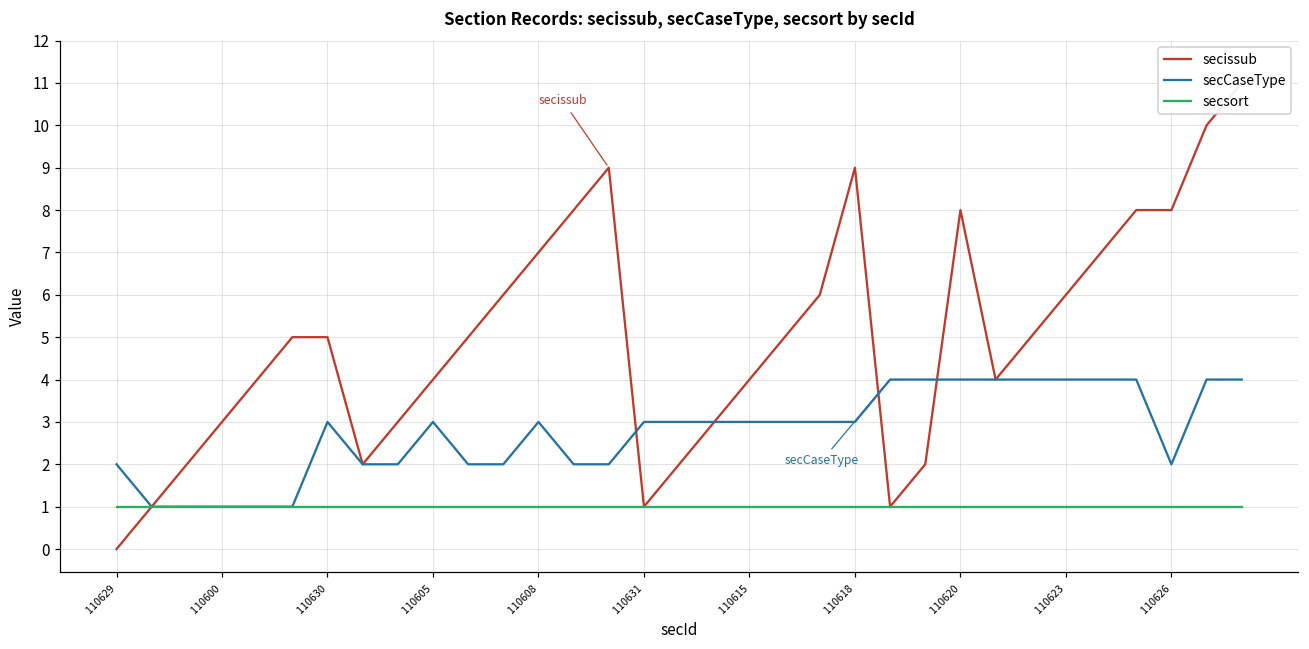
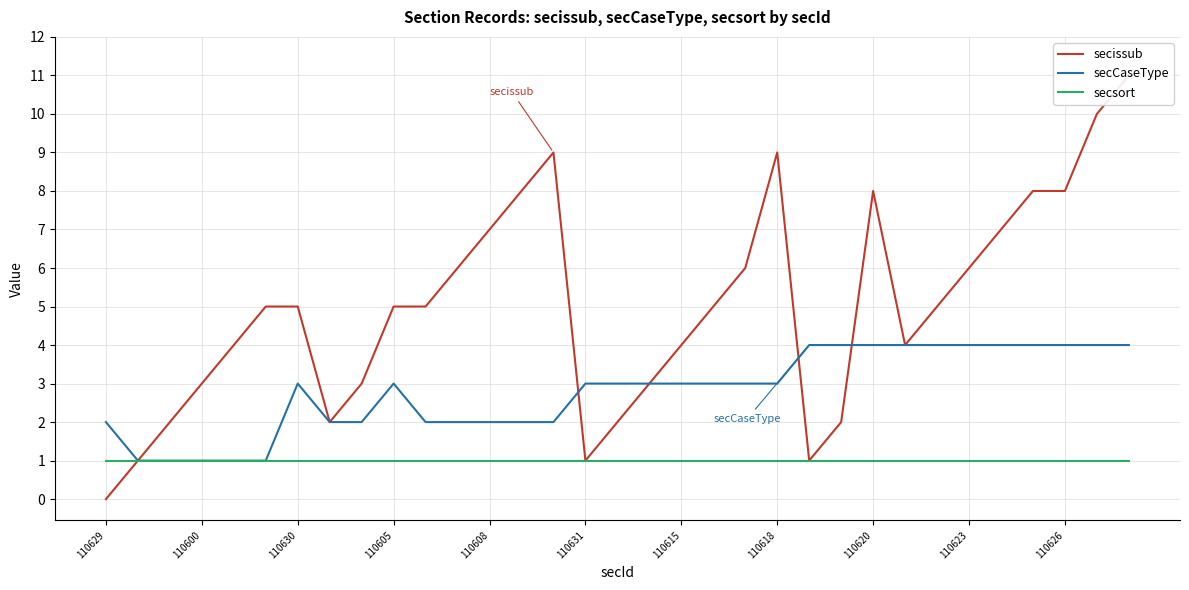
secissub, 110605: 4 -> 5
secCaseType, 110608: 3 -> 2
secCaseType, 110626: 2 -> 4
